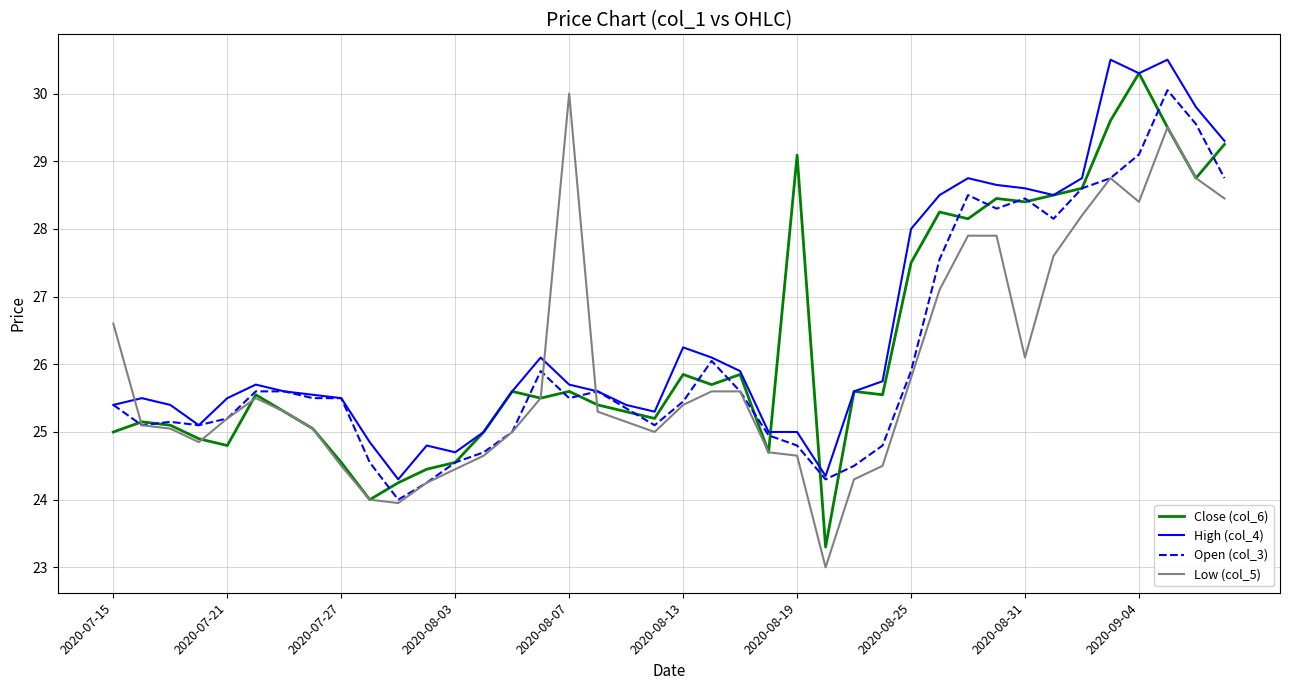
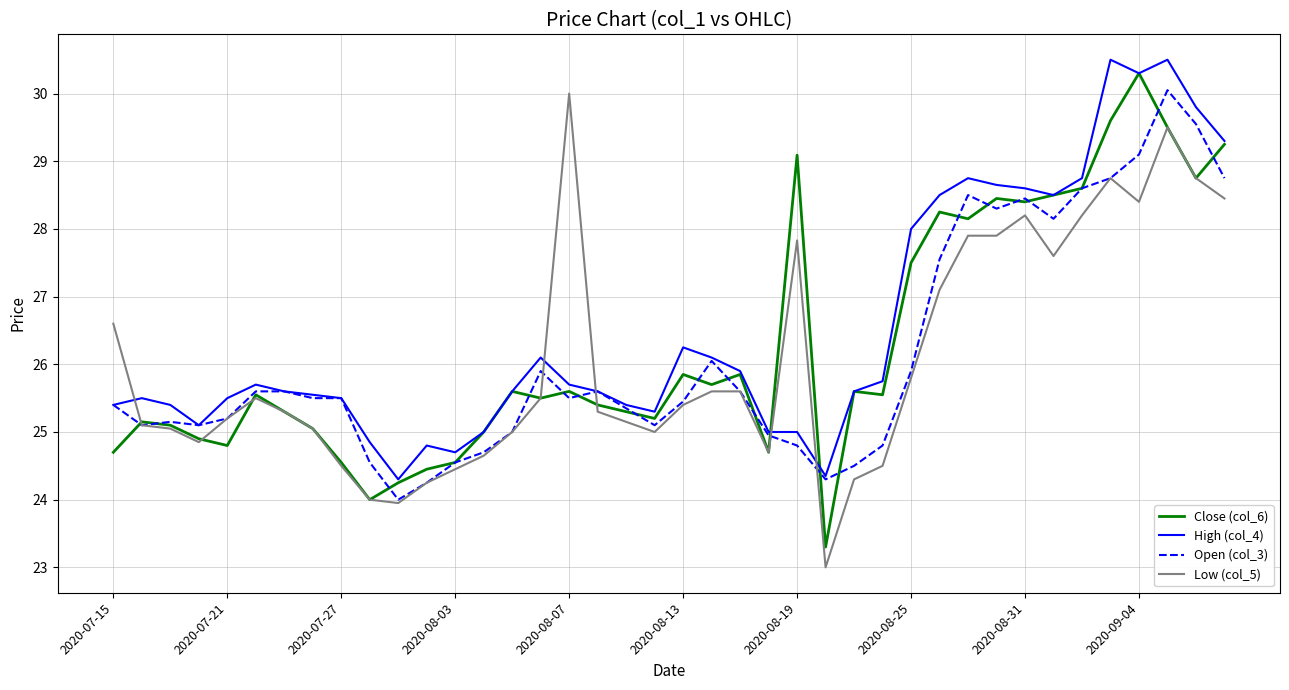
Close (col_6), 2020-07-15: 25.0 -> 24.7
Low (col_5), 2020-08-19: 24.7 -> 27.8
Low (col_5), 2020-08-31: 26.1 -> 28.2
